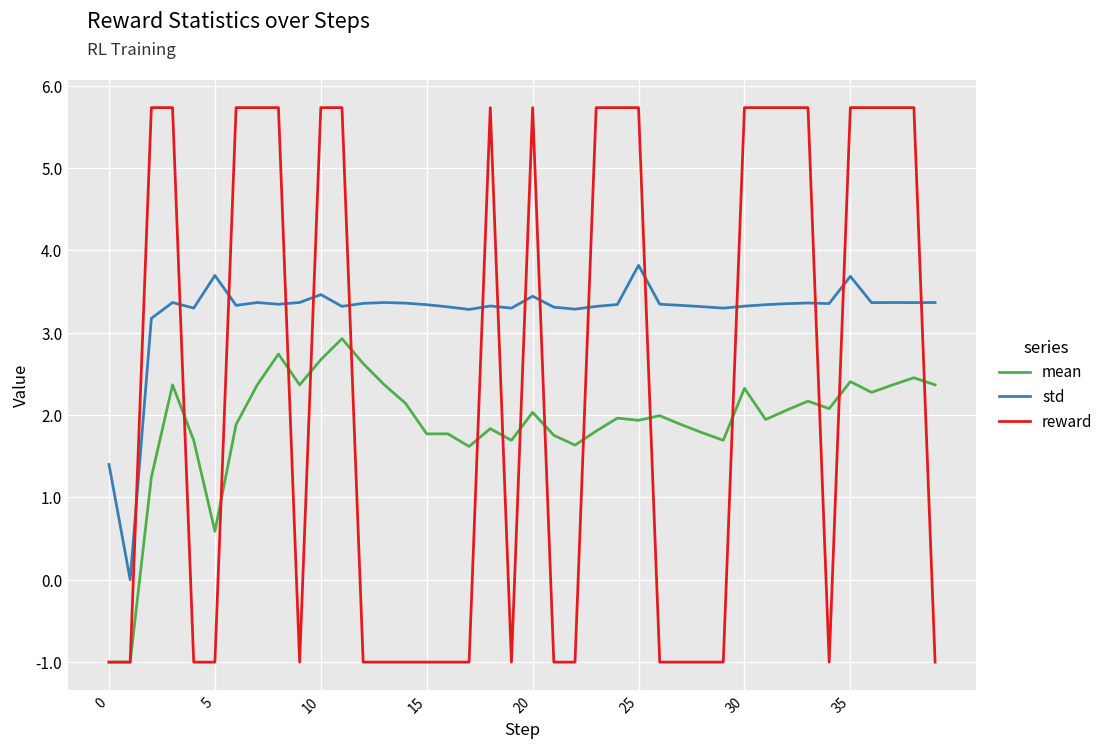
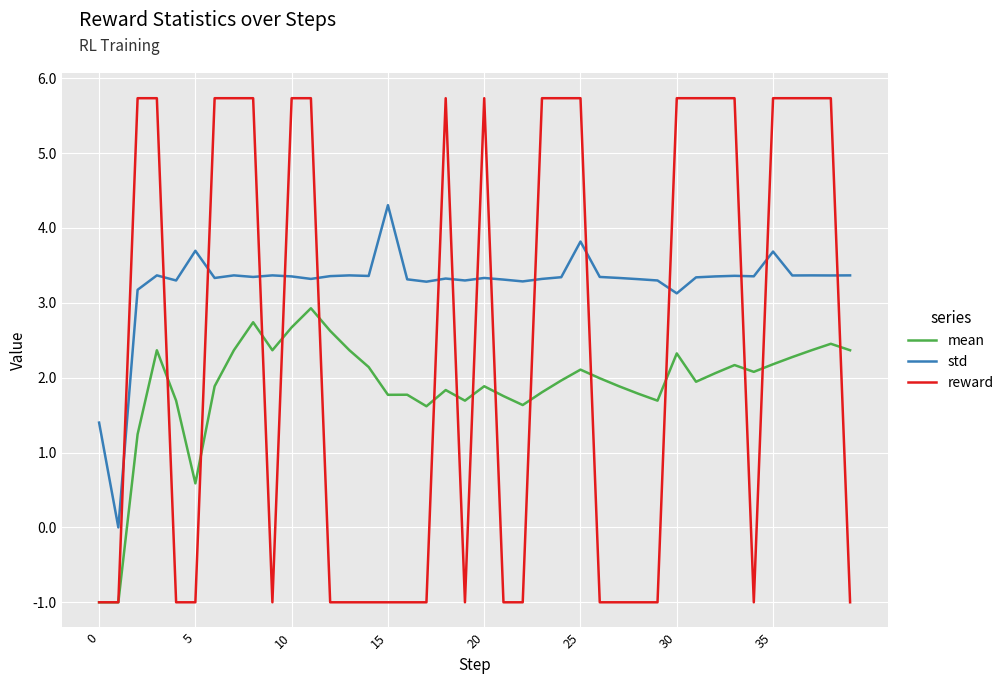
std, 10: 3.5 -> 3.4
std, 15: 3.3 -> 4.3
mean, 20: 2.0 -> 1.9
std, 20: 3.4 -> 3.3
mean, 25: 1.9 -> 2.1
std, 30: 3.3 -> 3.1
mean, 35: 2.4 -> 2.2
